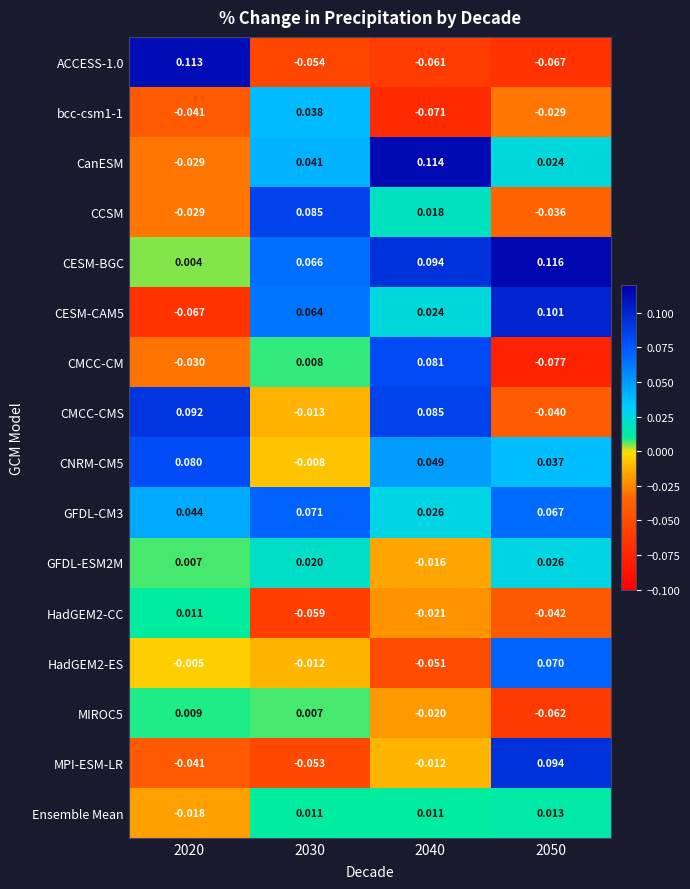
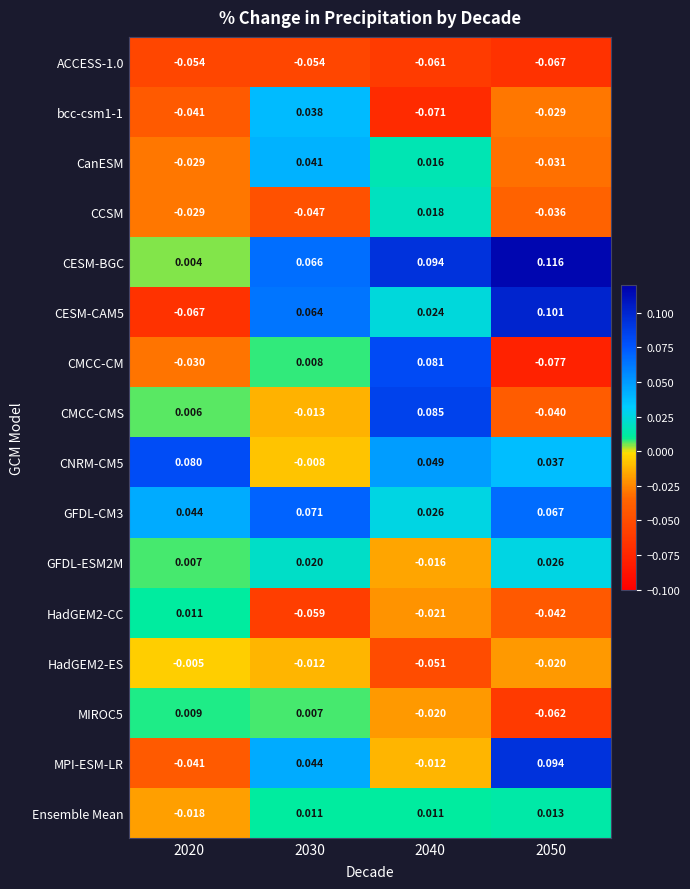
ACCESS-1.0, 2020: 0.113 -> -0.054
CanESM, 2040: 0.114 -> 0.016
CanESM, 2050: 0.024 -> -0.031
CCSM, 2030: 0.085 -> -0.047
CMCC-CMS, 2020: 0.092 -> 0.006
HadGEM2-ES, 2050: 0.070 -> -0.020
MPI-ESM-LR, 2030: -0.053 -> 0.044
